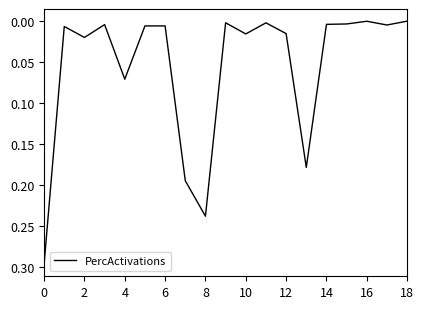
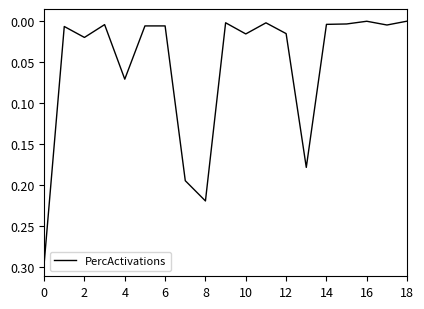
8: 0.24 -> 0.22
